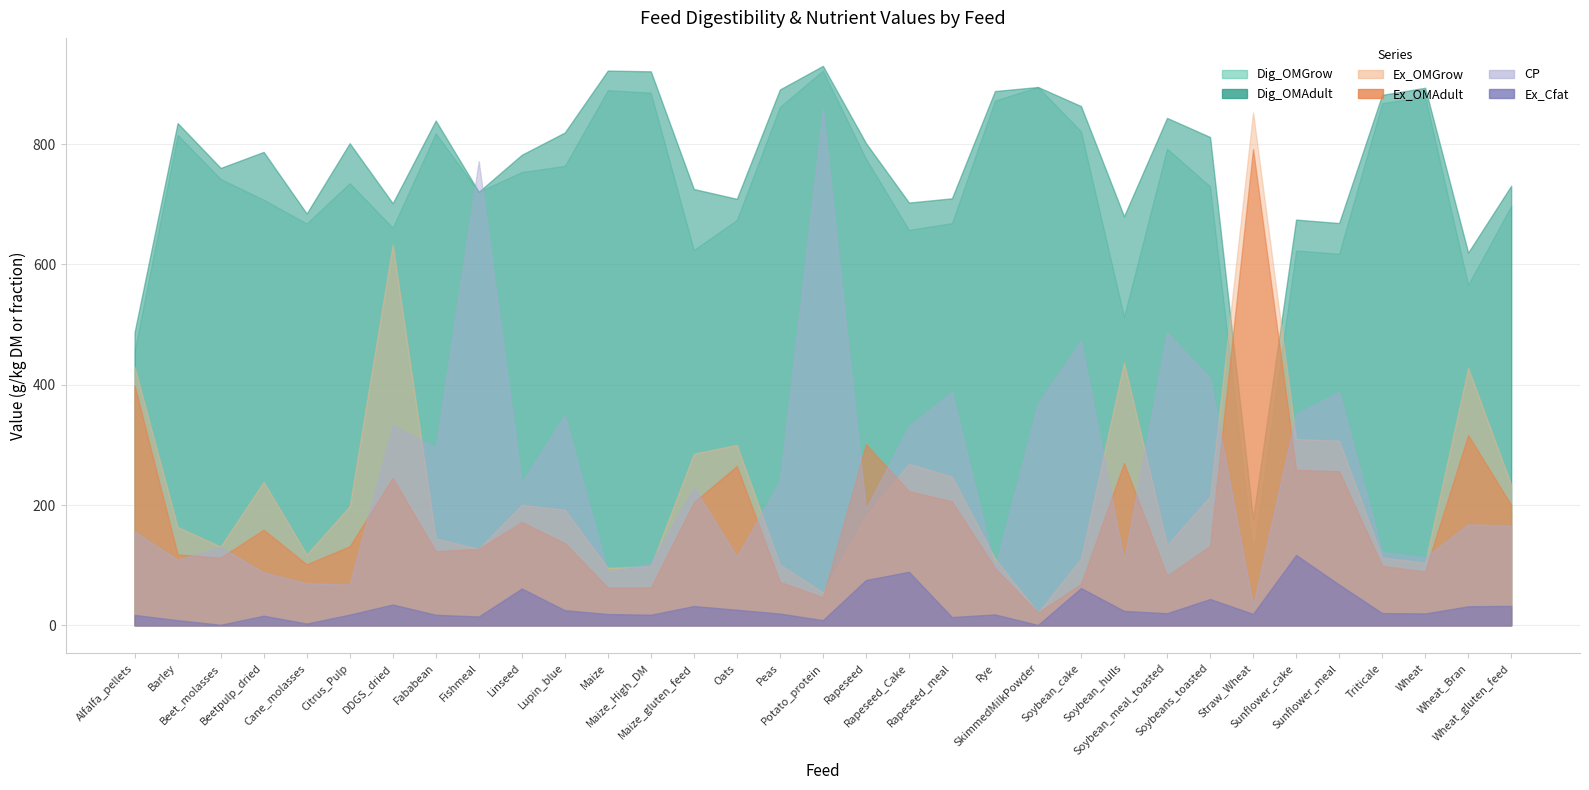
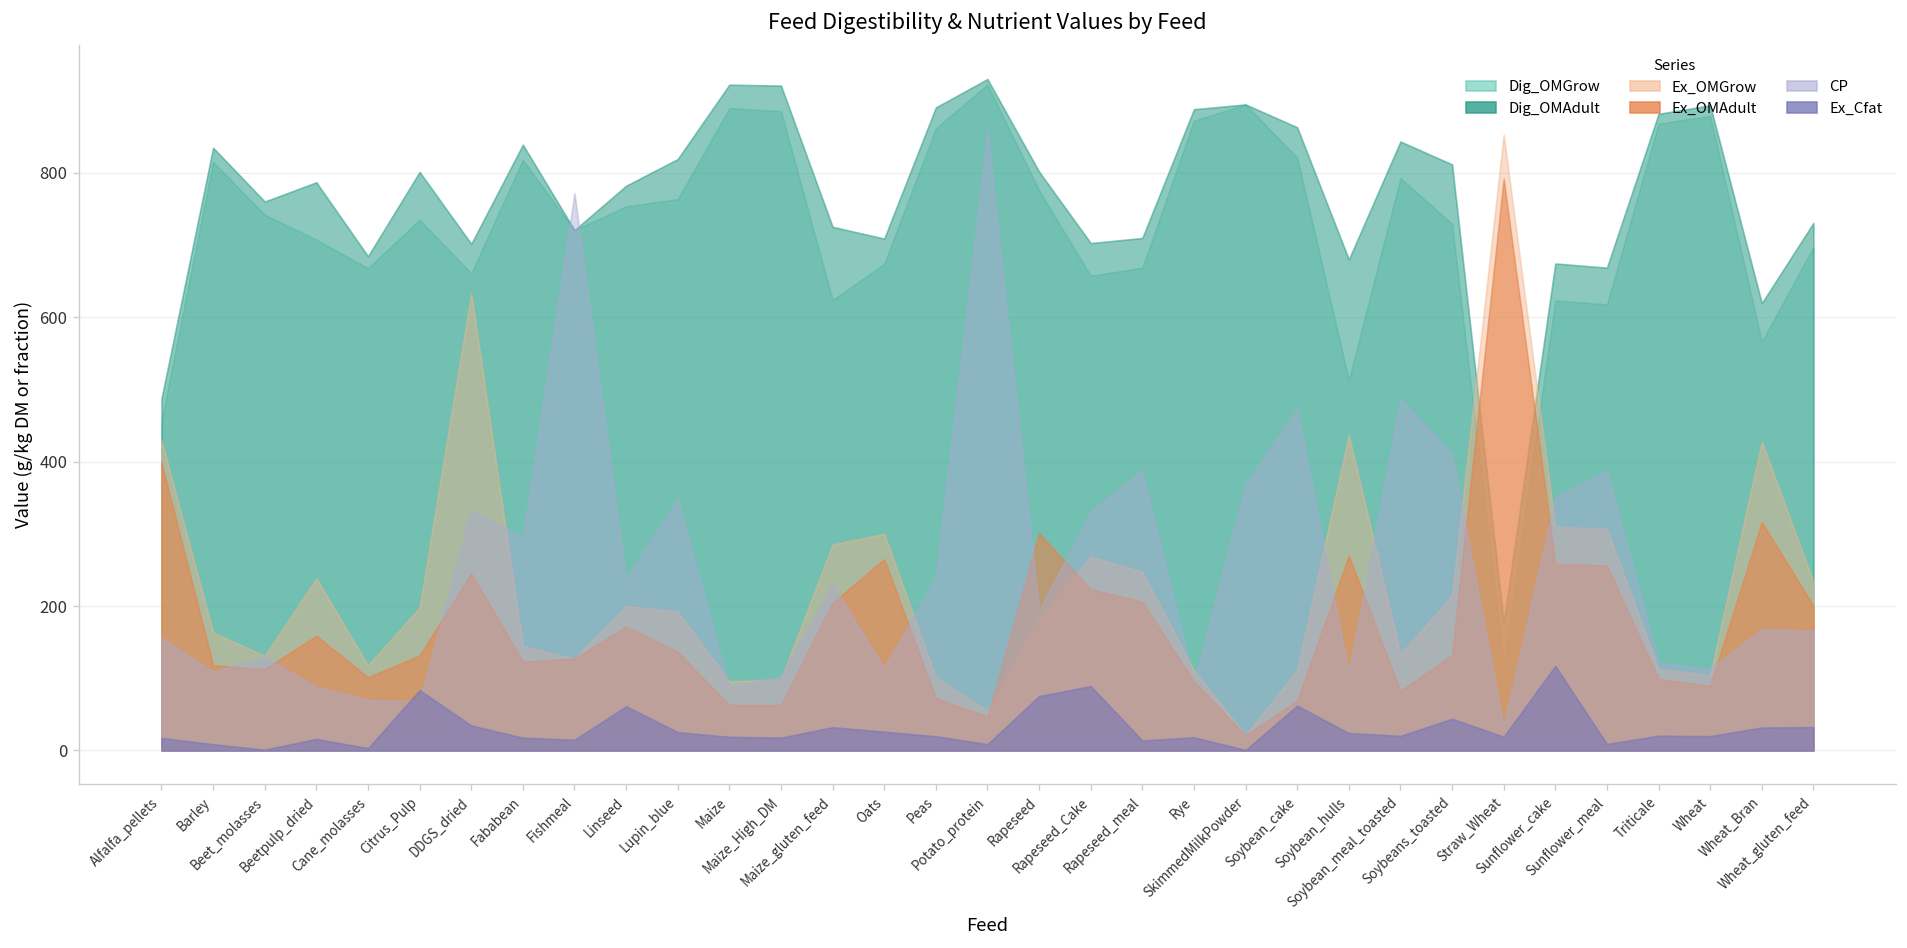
Ex_Cfat, Citrus_Pulp: 20 -> 80
Ex_Cfat, Sunflower_meal: 70 -> 10
